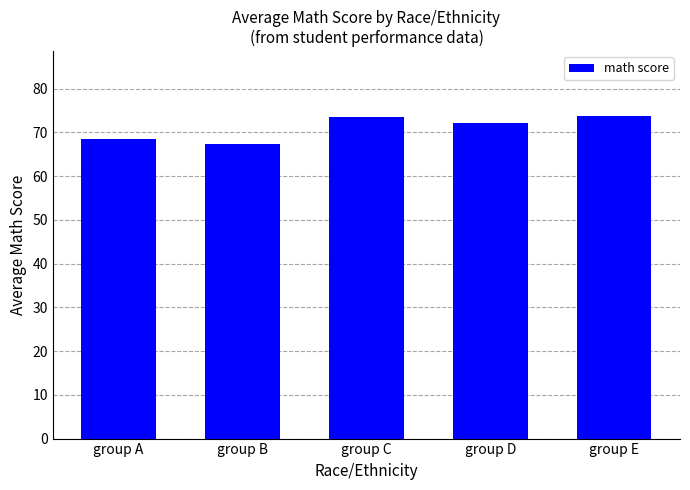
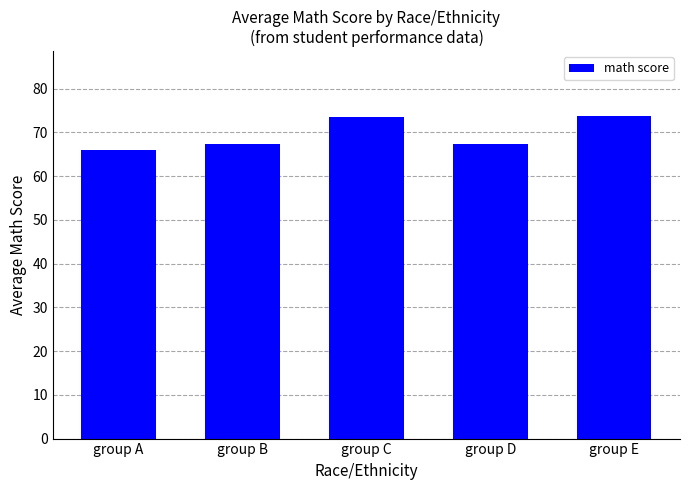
group A: 68 -> 66
group D: 72 -> 67
